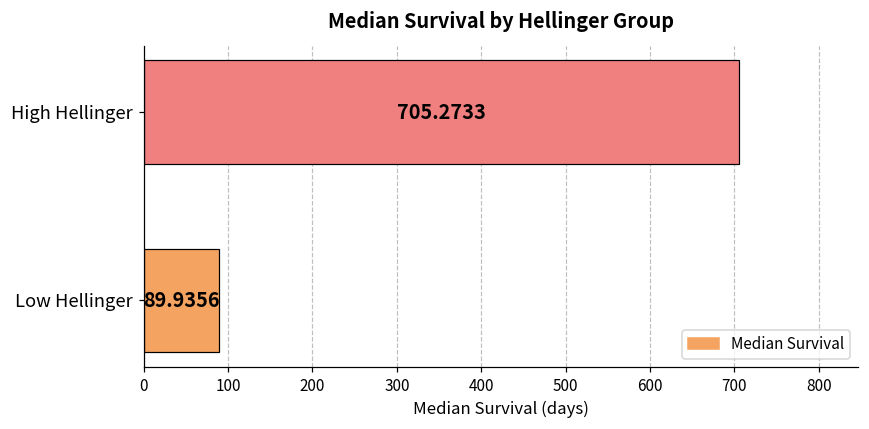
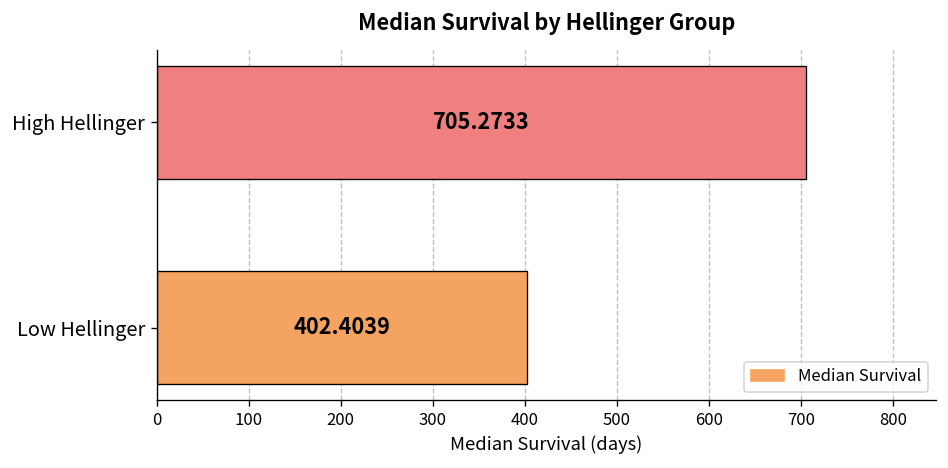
Low Hellinger: 89.9356 -> 402.4039
